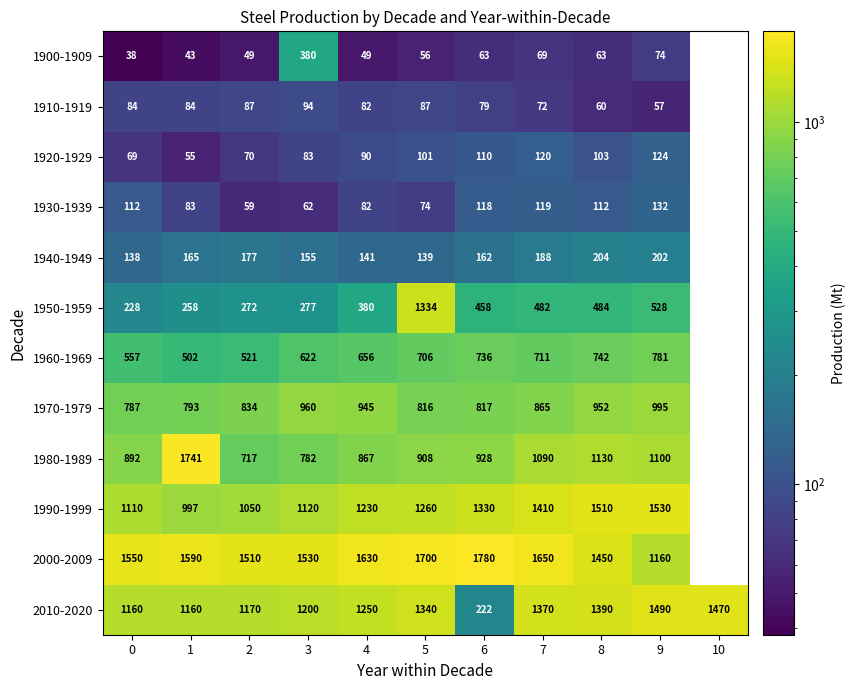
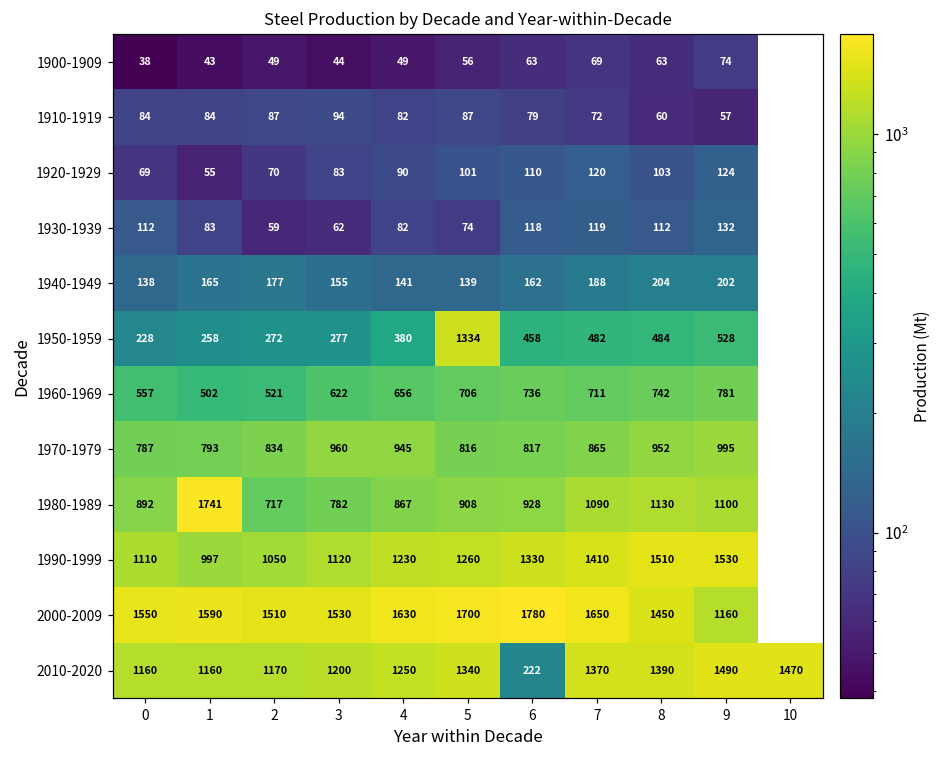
1900-1909, 3: 380 -> 44
